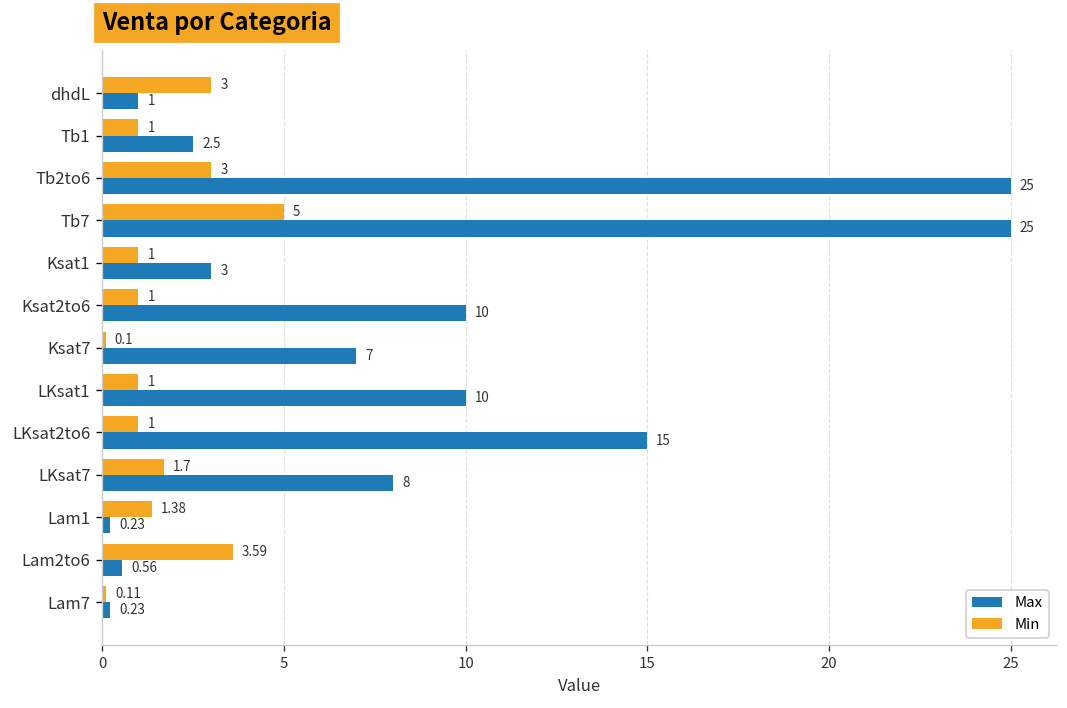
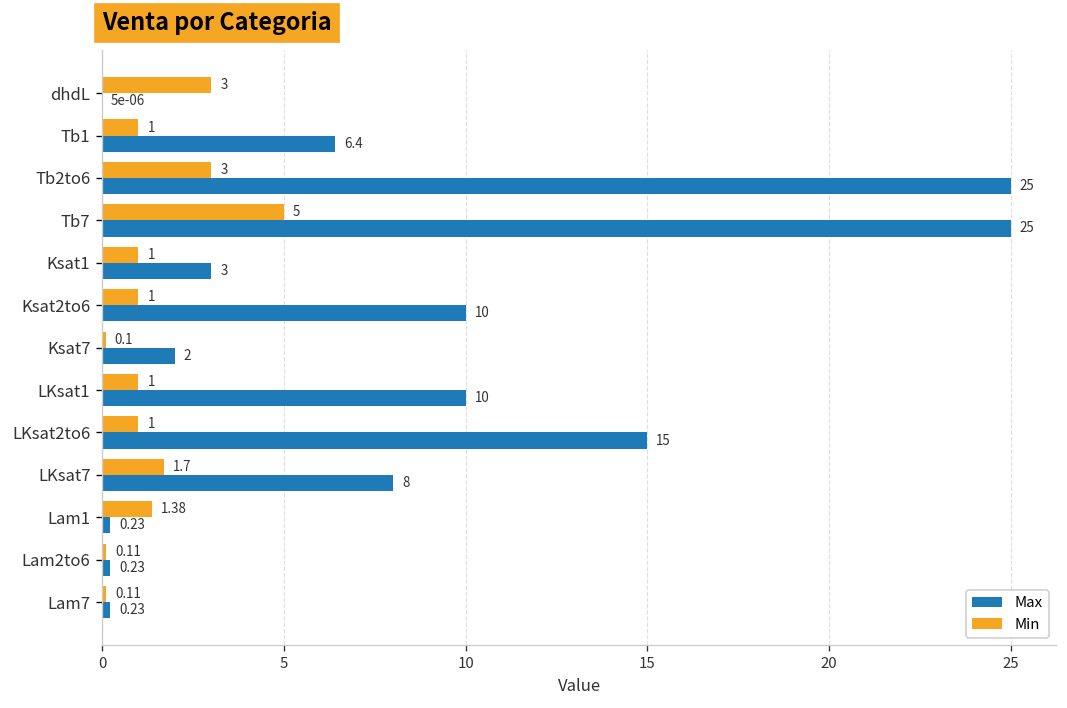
Max, dhdL: 1 -> 5e-06
Max, Tb1: 2.5 -> 6.4
Max, Ksat7: 7 -> 2
Min, Lam2to6: 3.59 -> 0.11
Max, Lam2to6: 0.56 -> 0.23
